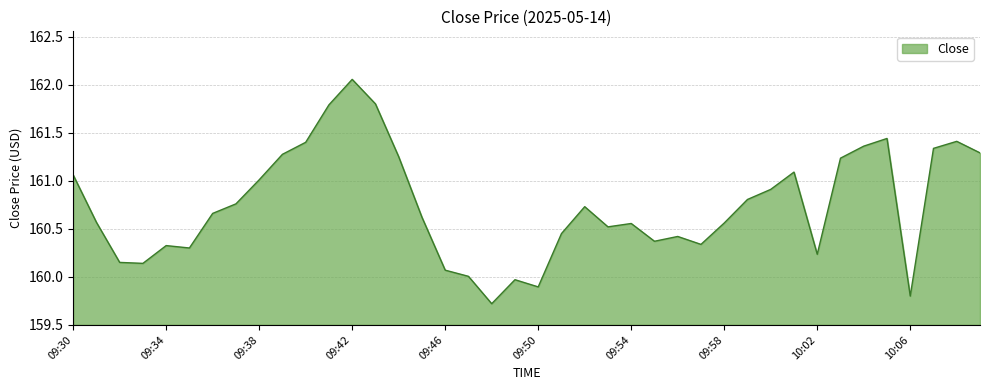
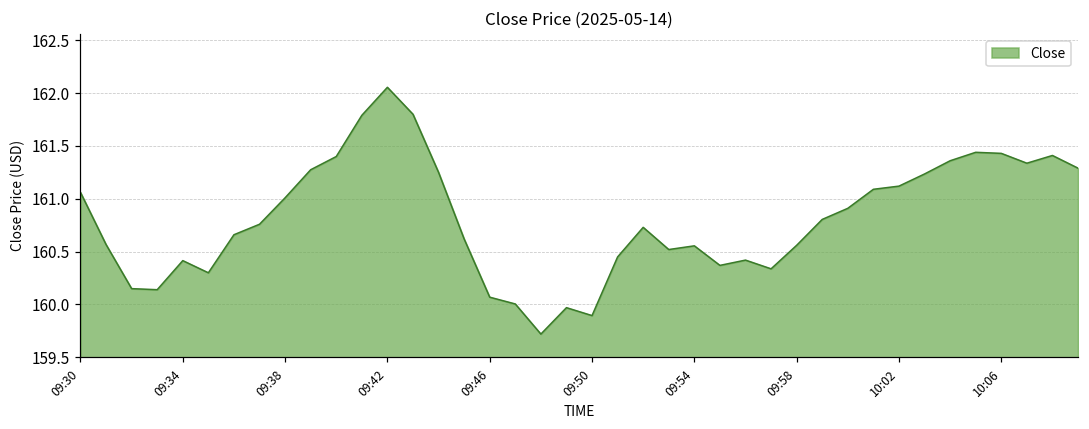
09:34: 160.3 -> 160.4
10:02: 160.2 -> 161.1
10:06: 159.8 -> 161.4
